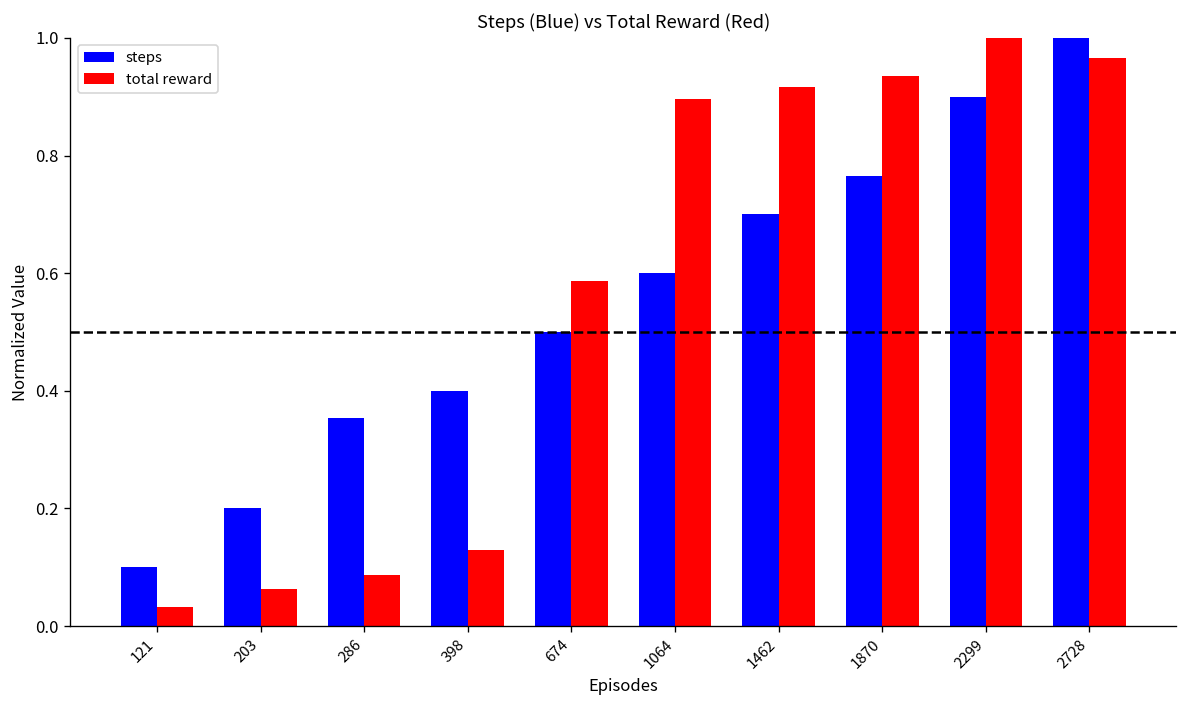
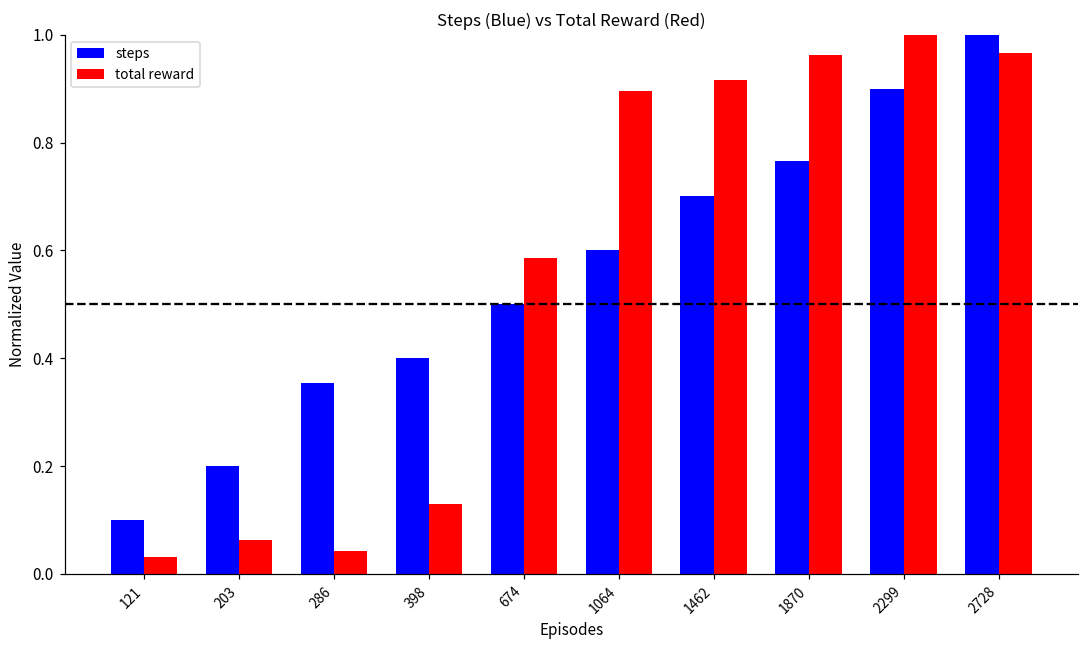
total reward, 286: 0.09 -> 0.04
total reward, 1870: 0.93 -> 0.96
